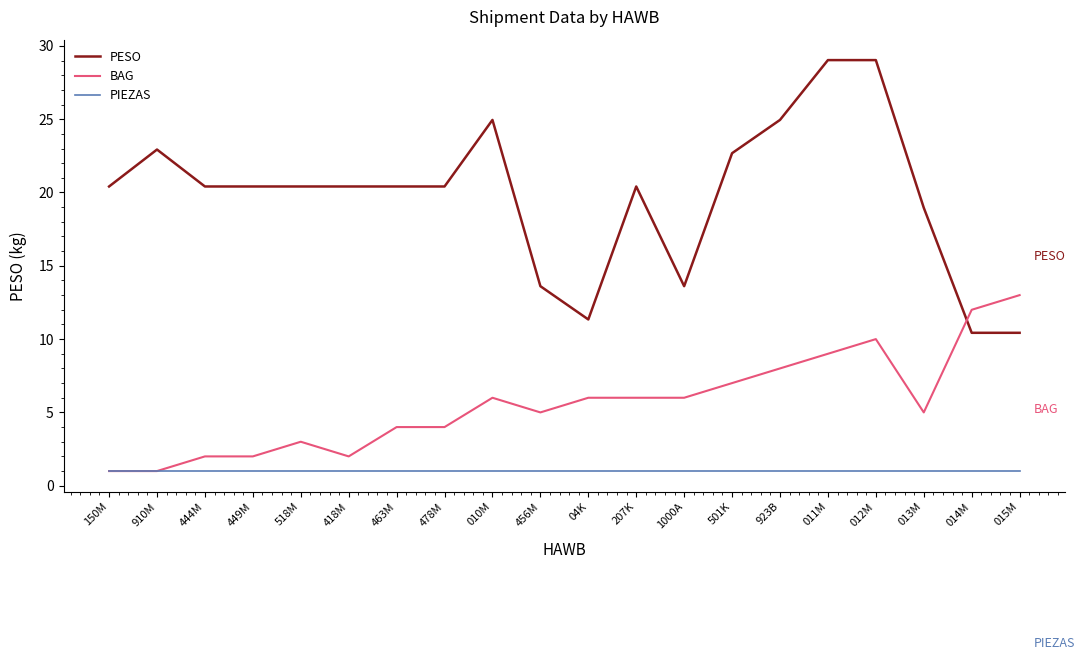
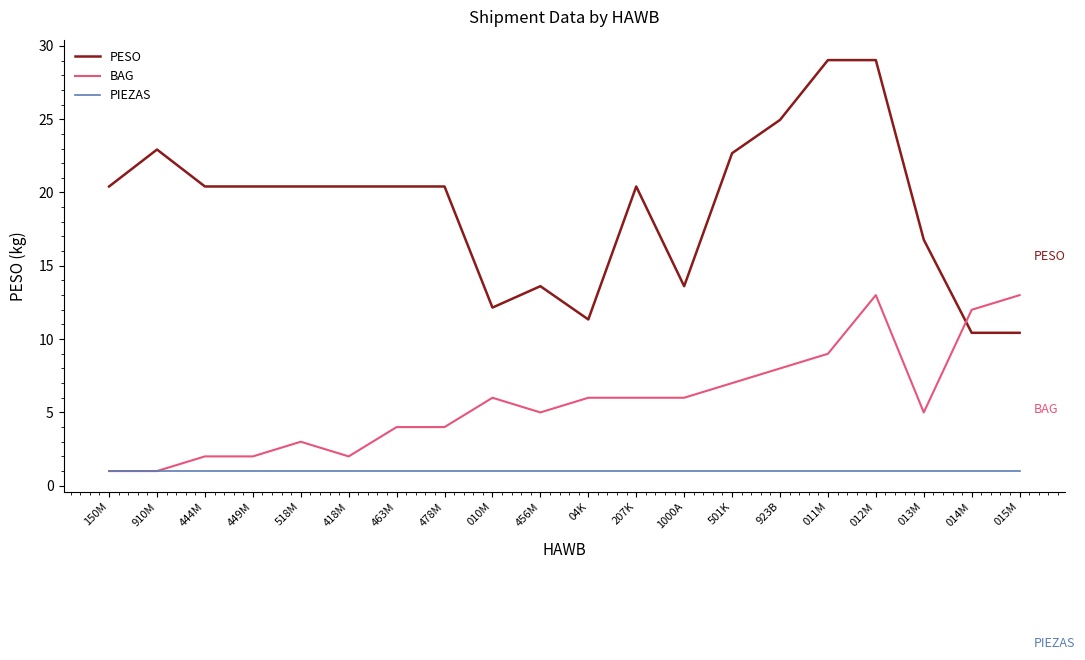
PESO, 010M: 25.0 -> 12.2
BAG, 012M: 10 -> 13
PESO, 013M: 19.0 -> 16.8
